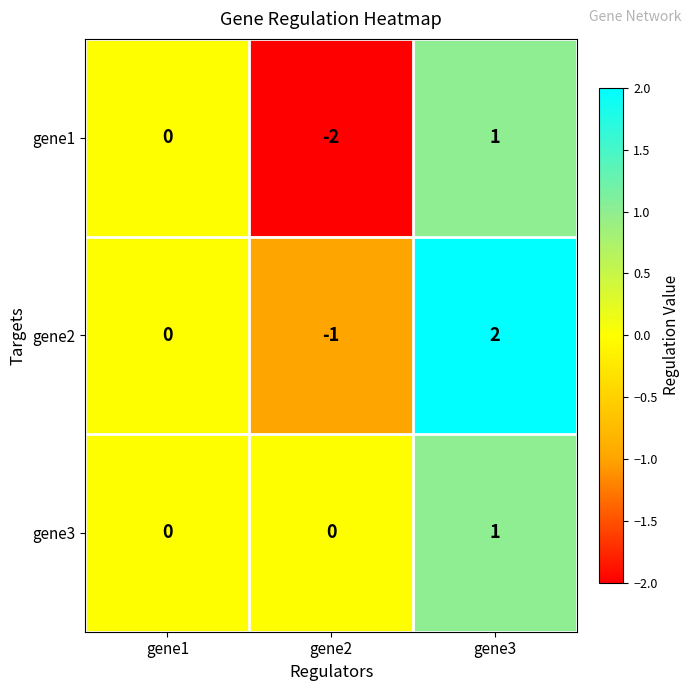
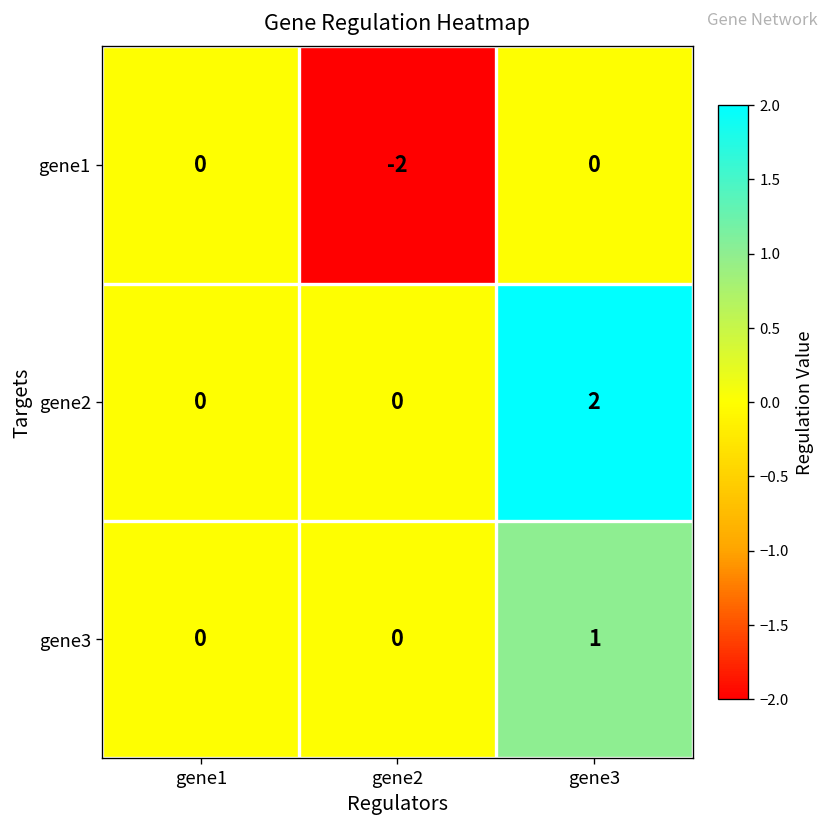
gene1, gene3: 1 -> 0
gene2, gene2: -1 -> 0
